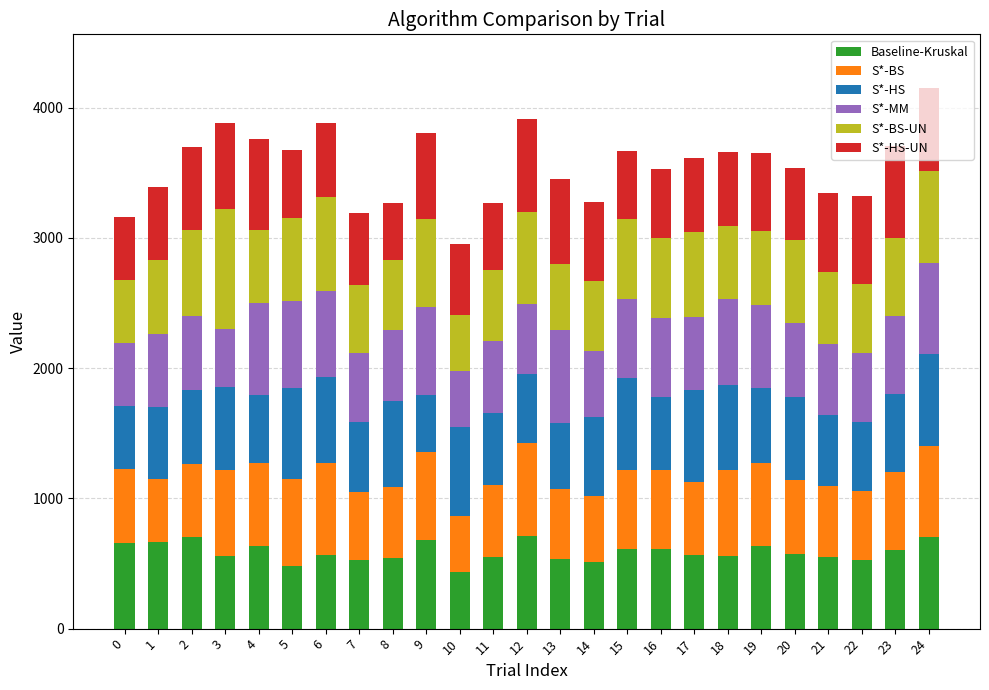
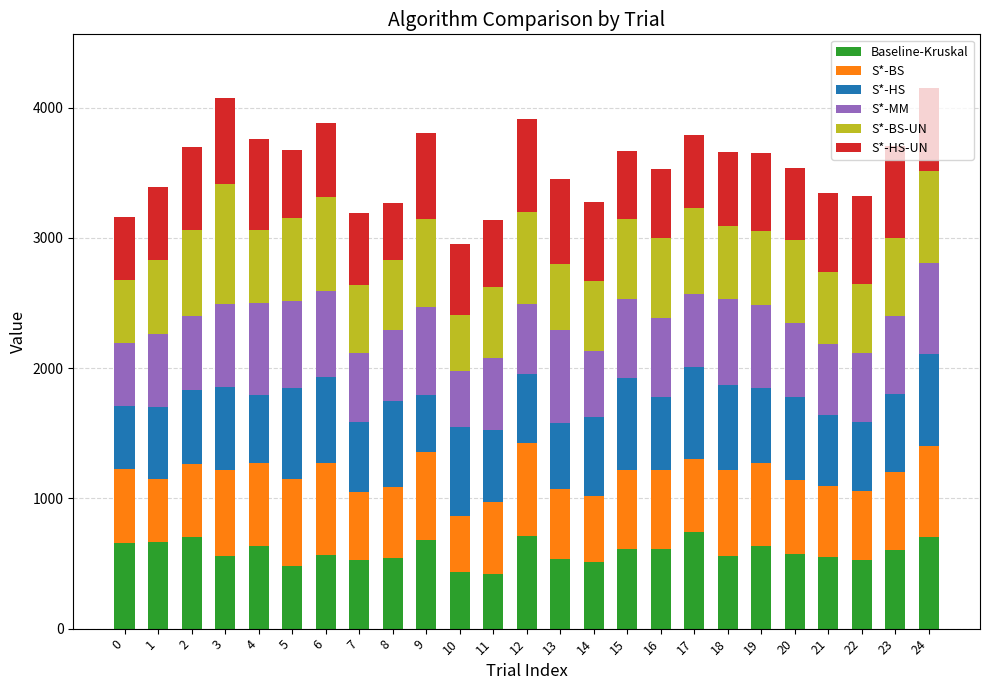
S*-MM, 3: 450 -> 640
Baseline-Kruskal, 11: 550 -> 420
Baseline-Kruskal, 17: 560 -> 740
